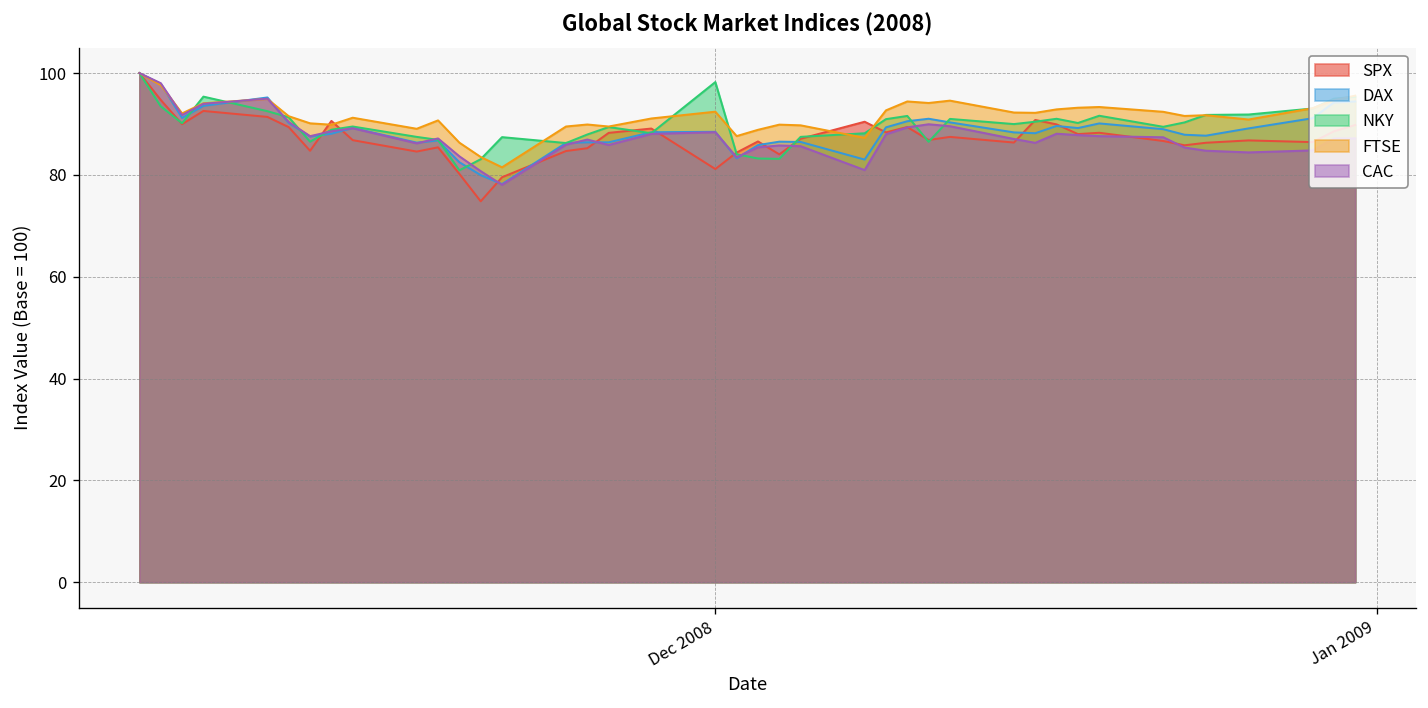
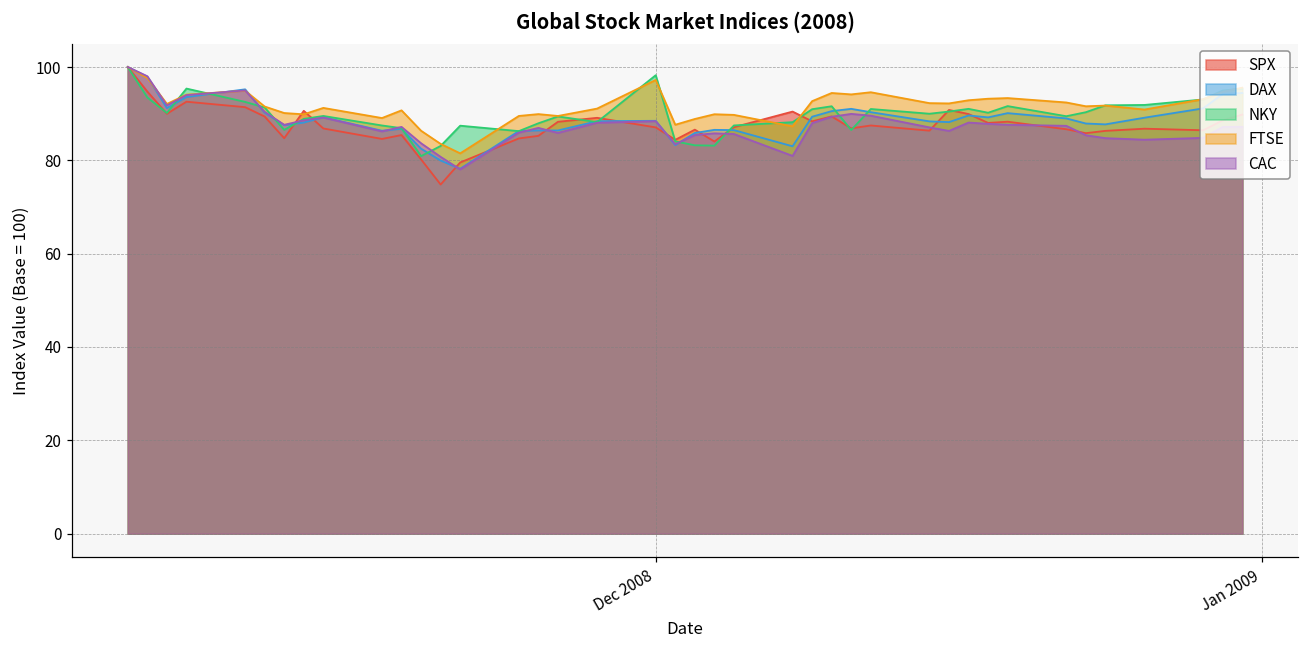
SPX, Dec 2008: 81 -> 87
FTSE, Dec 2008: 92 -> 97
